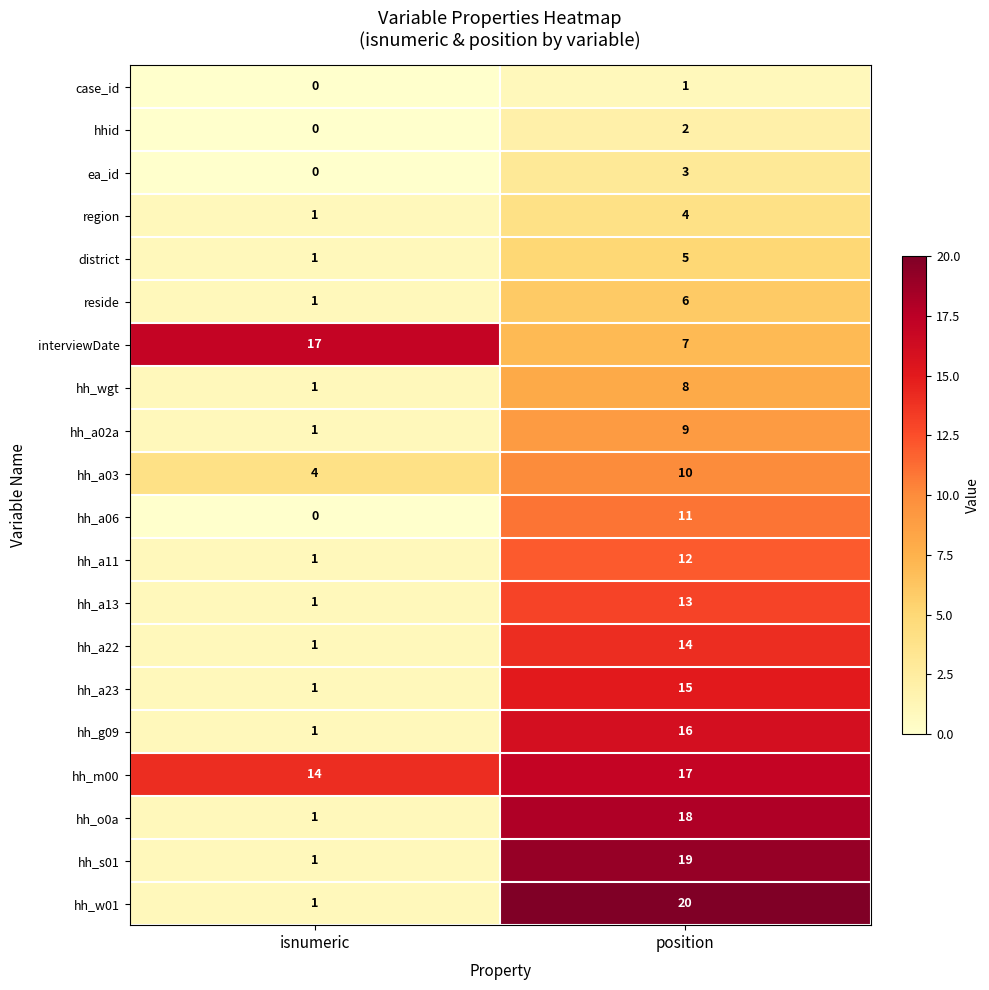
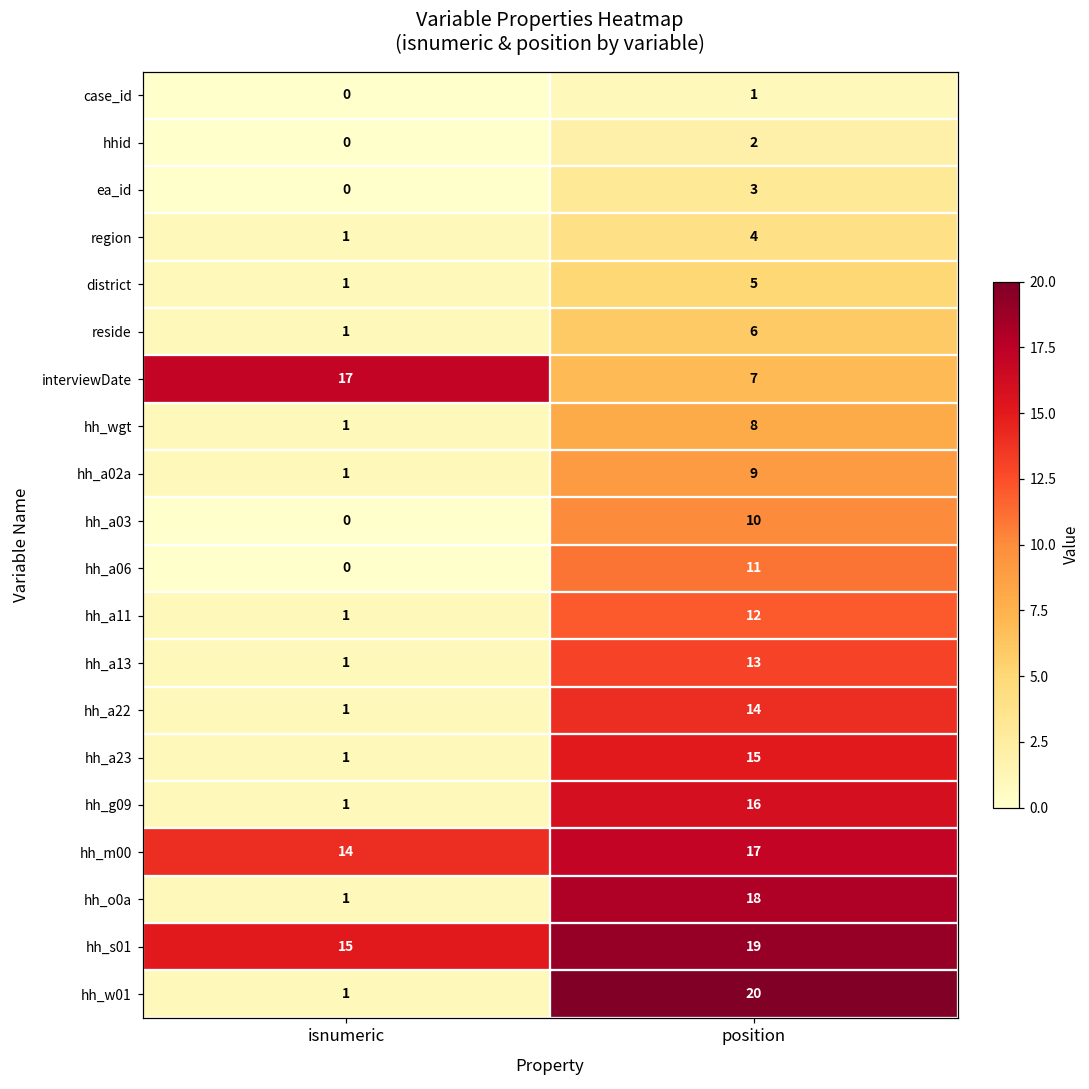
hh_a03, isnumeric: 4 -> 0
hh_s01, isnumeric: 1 -> 15
